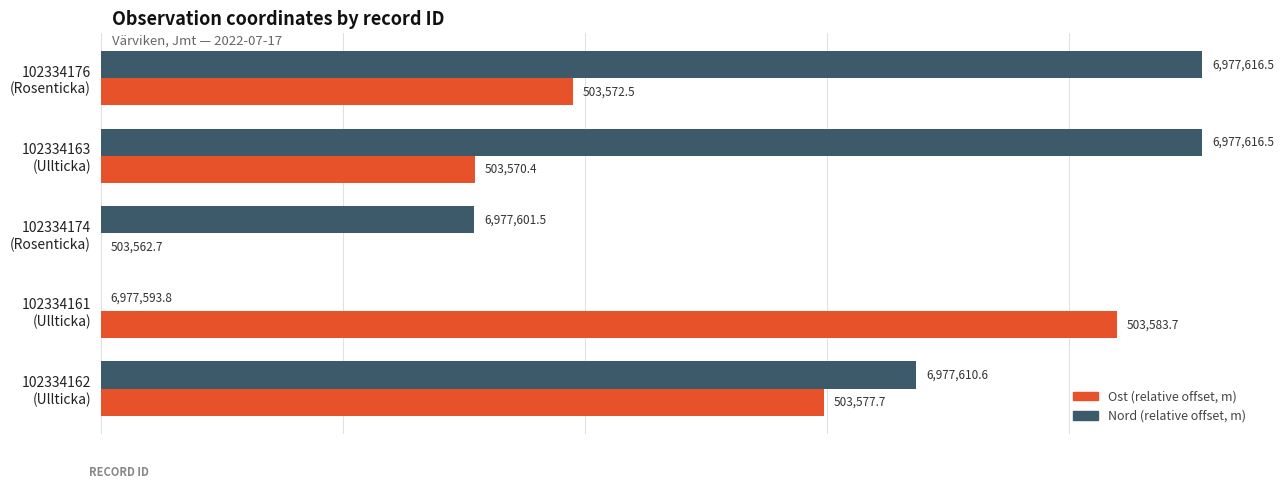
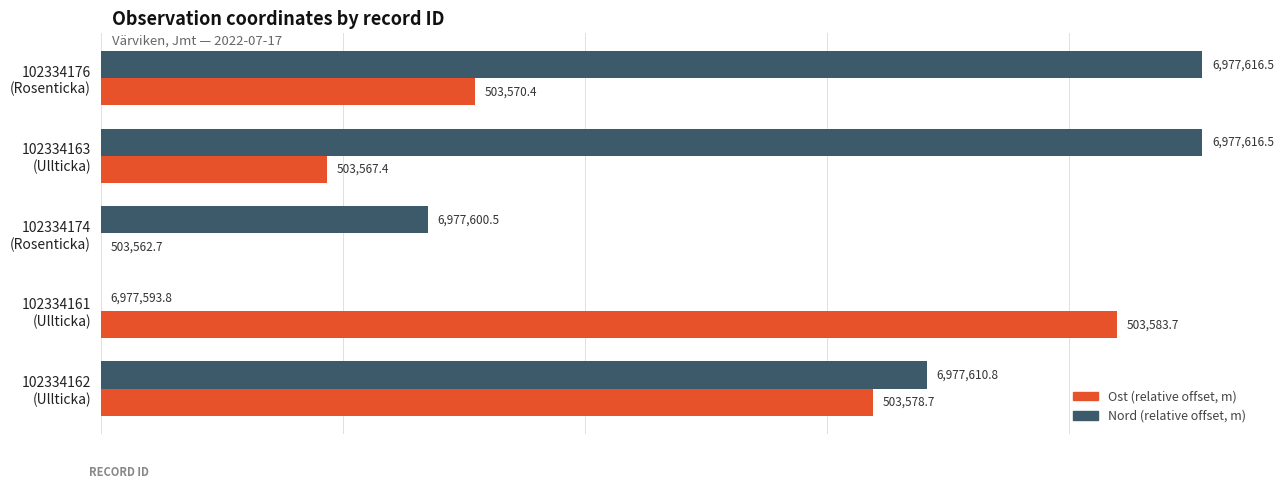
Ost (relative offset, m), 102334176 (Rosenticka): 503,572.5 -> 503,570.4
Ost (relative offset, m), 102334163 (Ullticka): 503,570.4 -> 503,567.4
Nord (relative offset, m), 102334174 (Rosenticka): 6,977,601.5 -> 6,977,600.5
Nord (relative offset, m), 102334162 (Ullticka): 6,977,610.6 -> 6,977,610.8
Ost (relative offset, m), 102334162 (Ullticka): 503,577.7 -> 503,578.7
